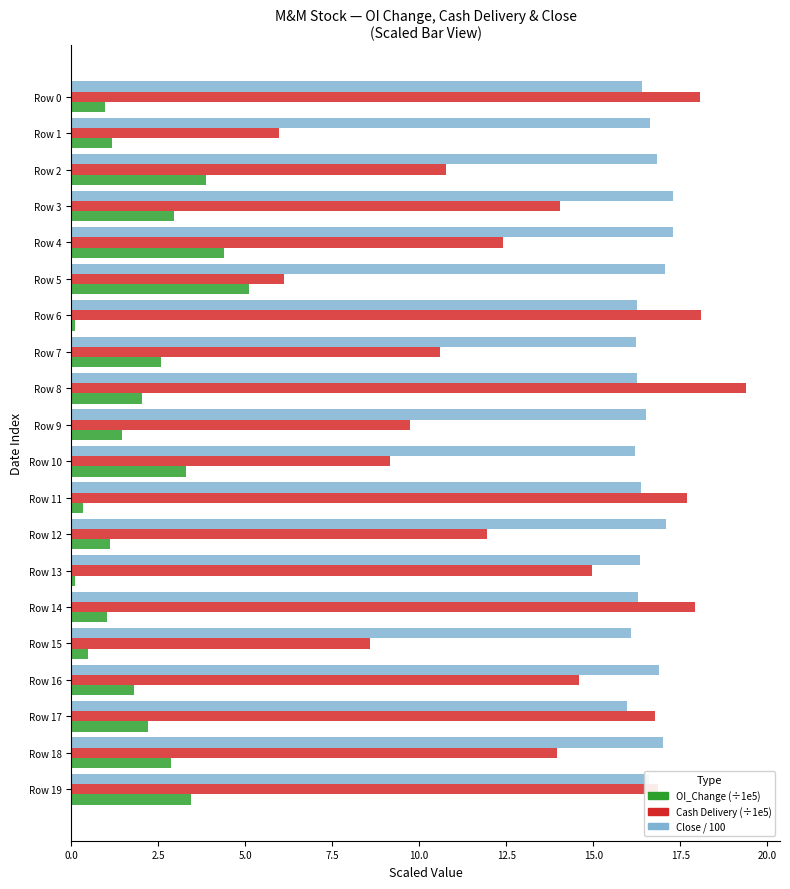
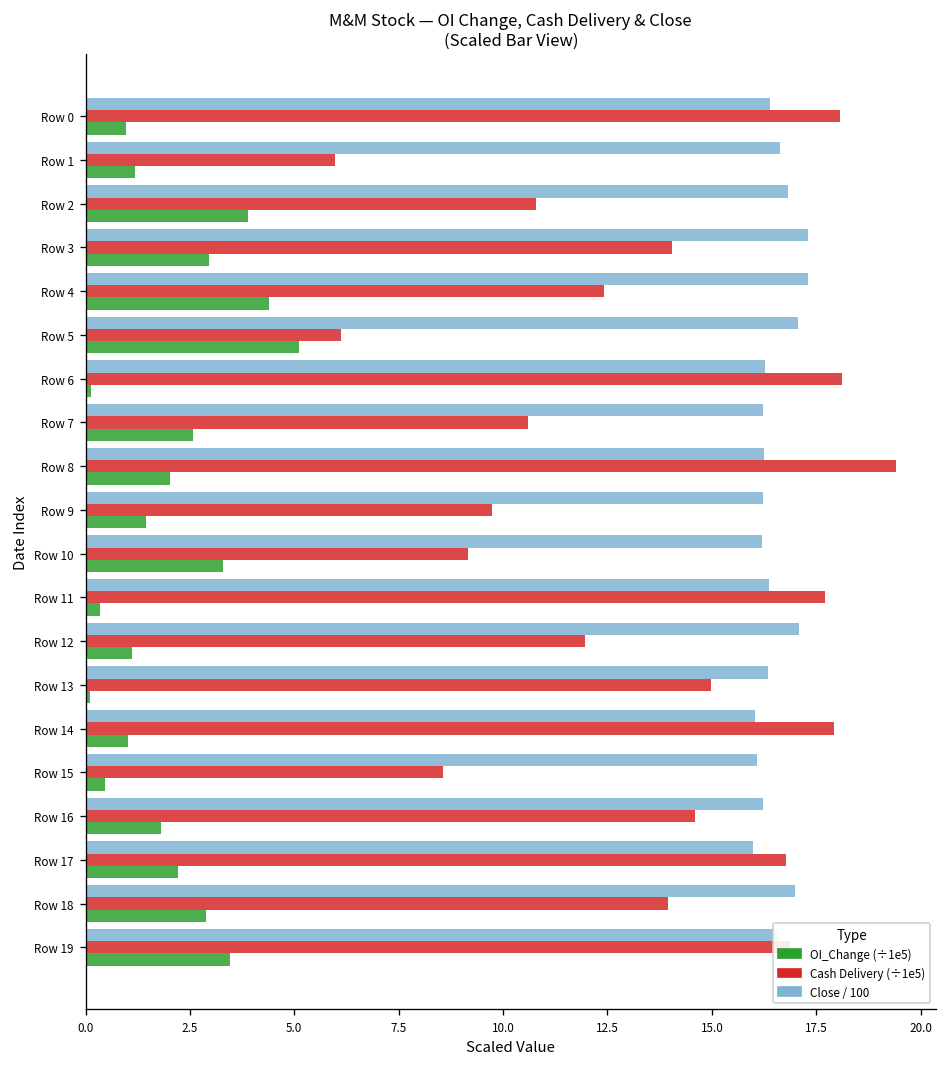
Close / 100, Row 9: 16.5 -> 16.2
Close / 100, Row 14: 16.3 -> 16.0
Close / 100, Row 16: 16.9 -> 16.2
